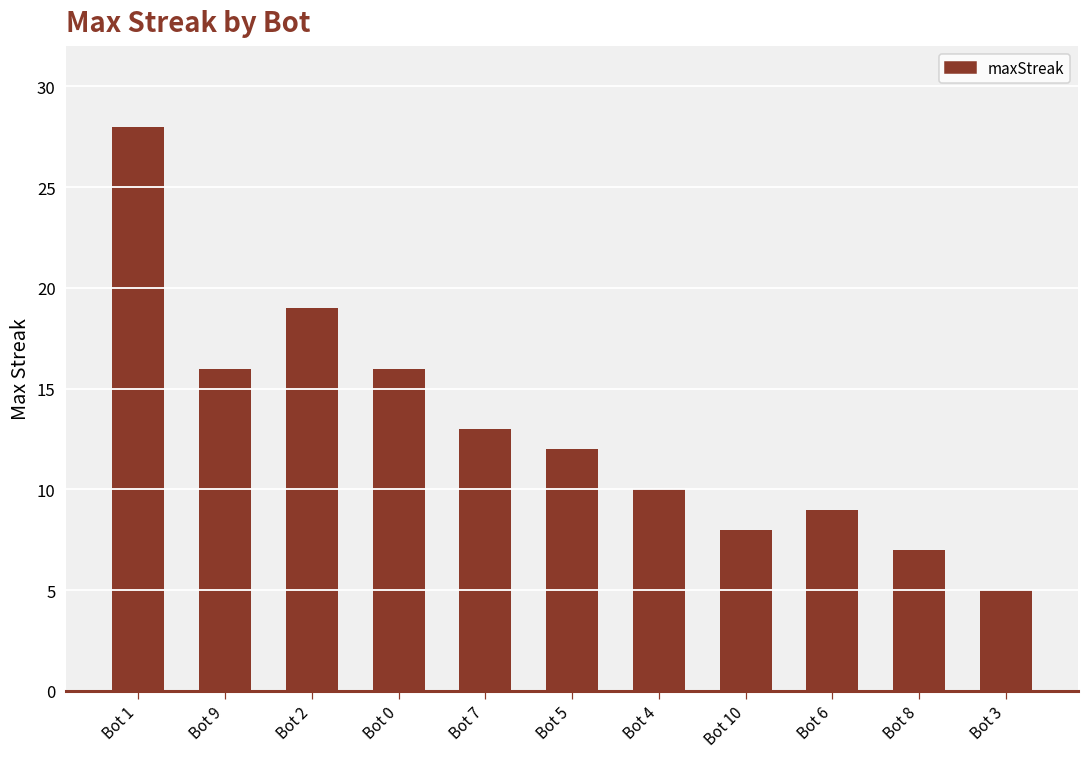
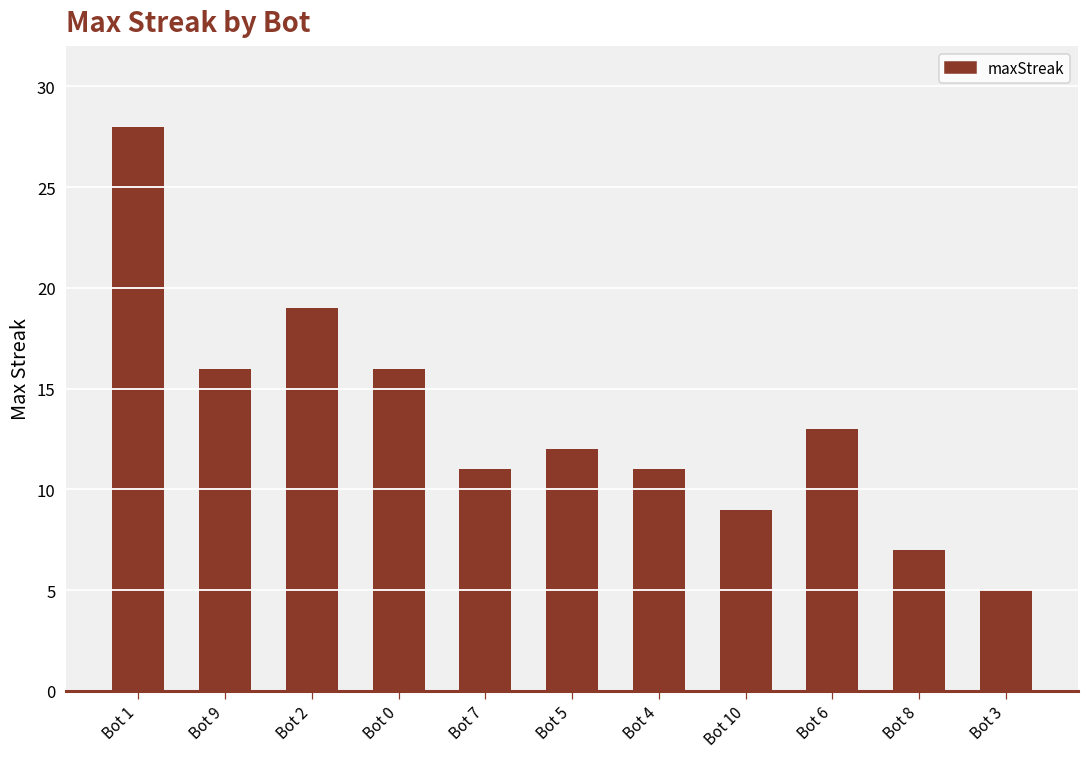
Bot 7: 13 -> 11
Bot 4: 10 -> 11
Bot 10: 8 -> 9
Bot 6: 9 -> 13
